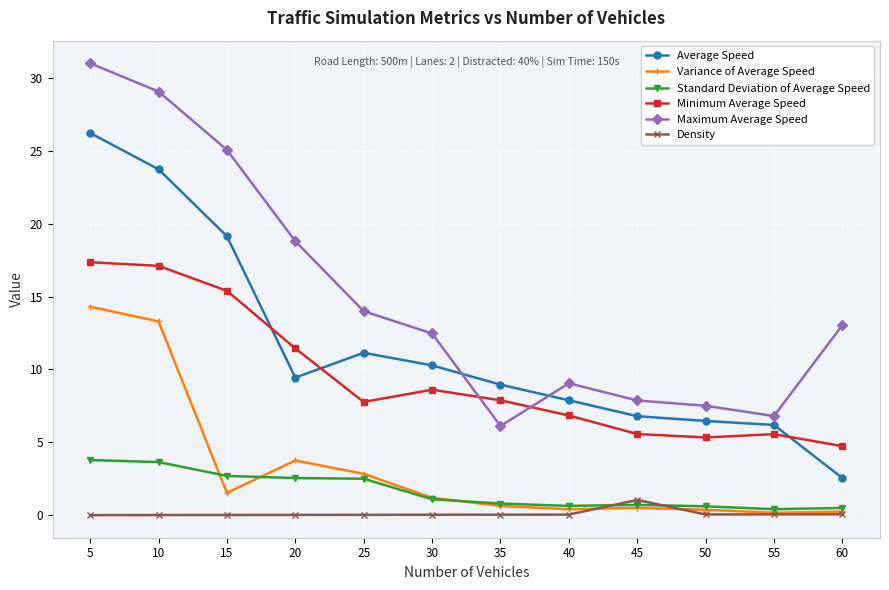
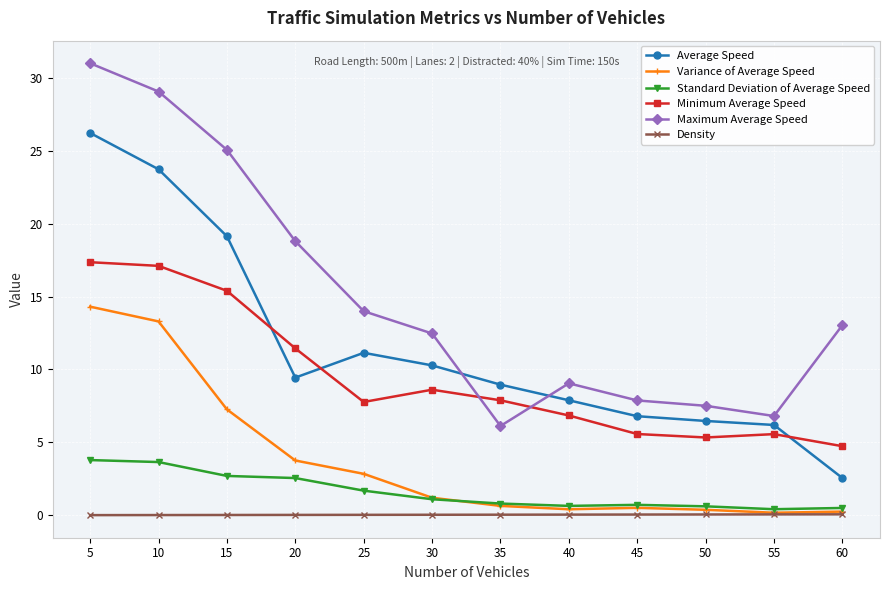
Variance of Average Speed, 15: 1.5 -> 7.3
Standard Deviation of Average Speed, 25: 2.5 -> 1.7
Density, 45: 1.0 -> 0.0
